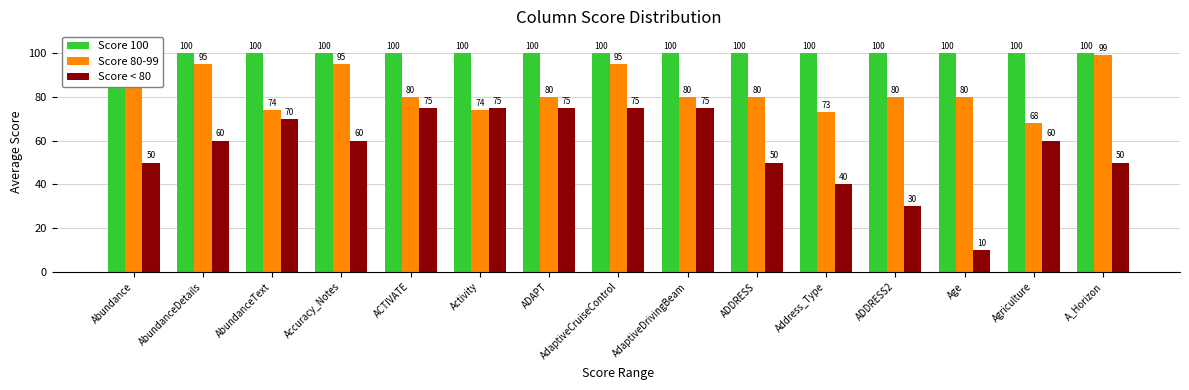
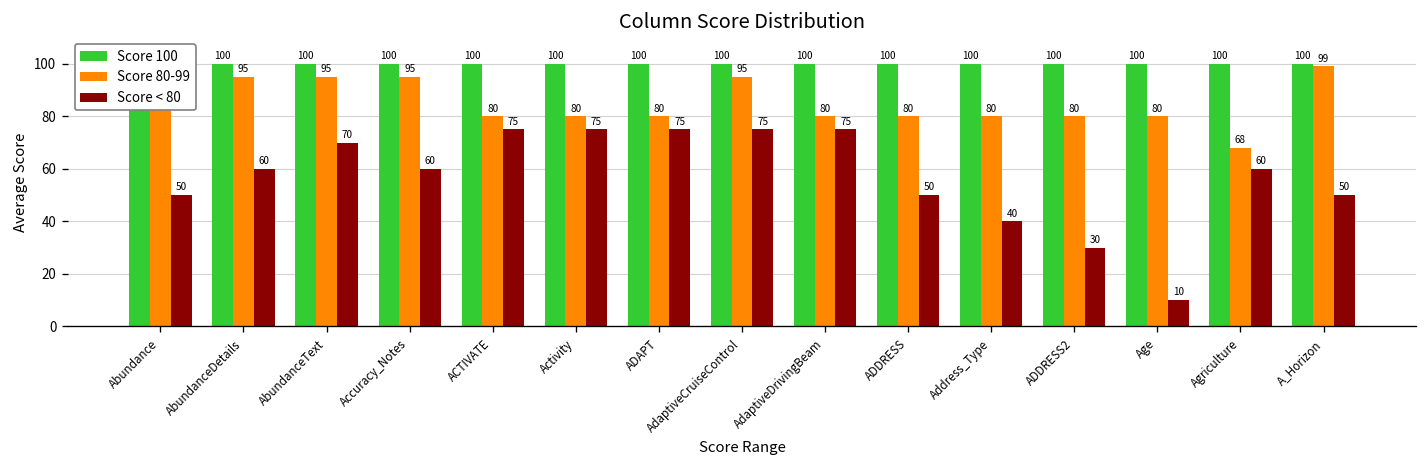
Score 80-99, AbundanceText: 74 -> 95
Score 80-99, Activity: 74 -> 80
Score 80-99, Address_Type: 73 -> 80
